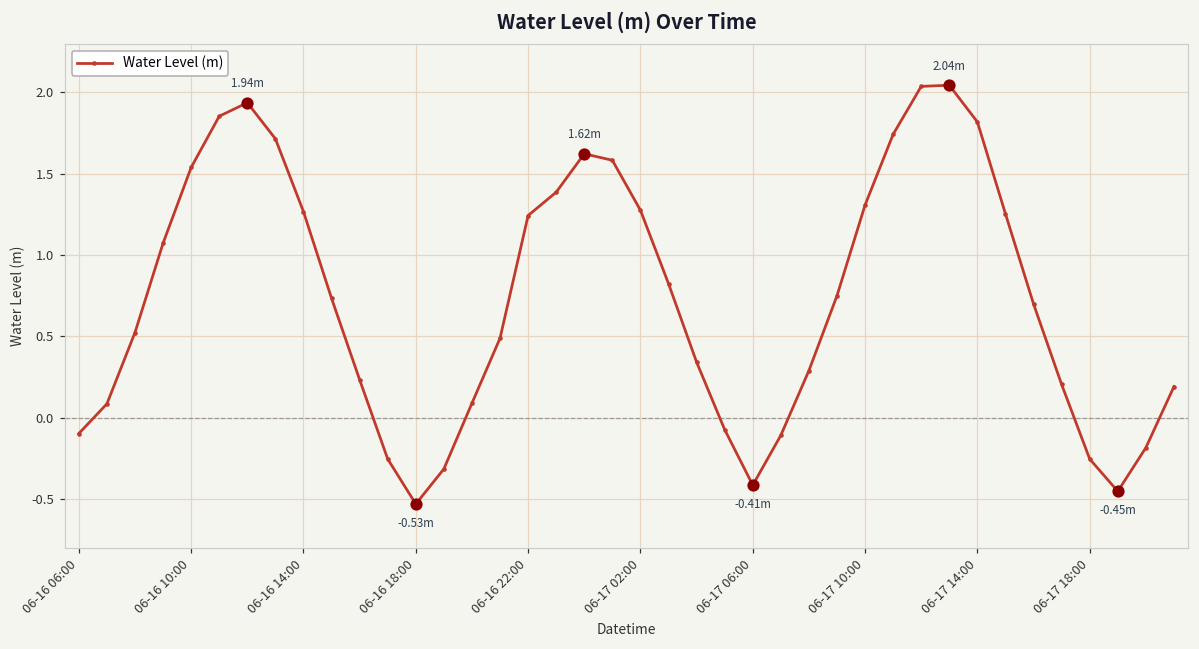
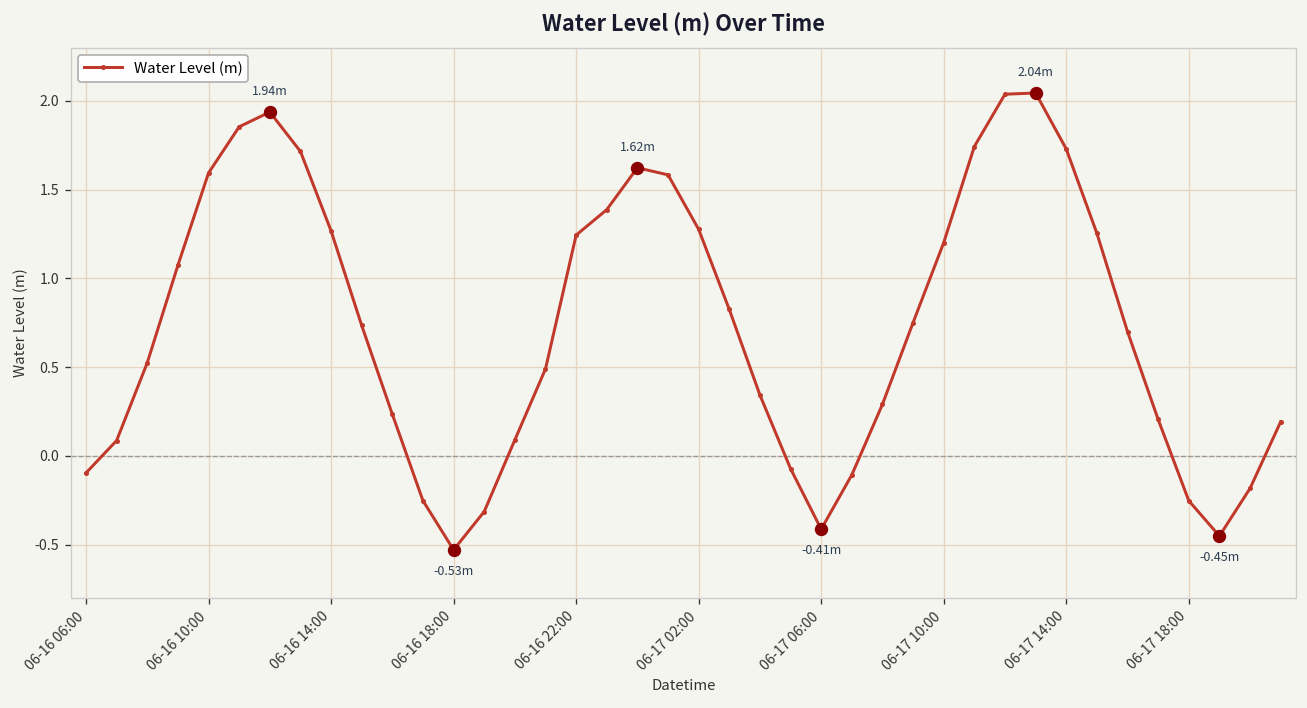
Water Level (m), 06-16 10:00: 1.54 -> 1.59
Water Level (m), 06-17 10:00: 1.31 -> 1.20
Water Level (m), 06-17 14:00: 1.82 -> 1.73
